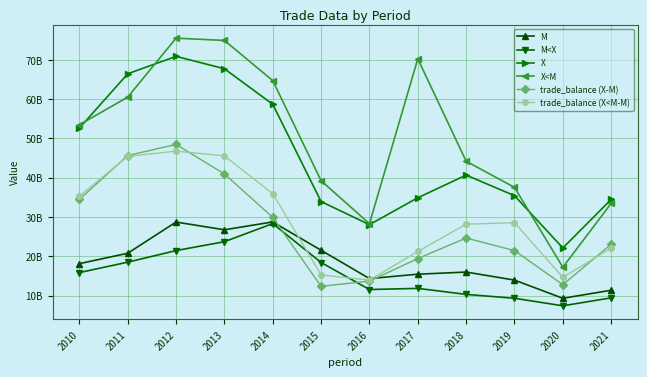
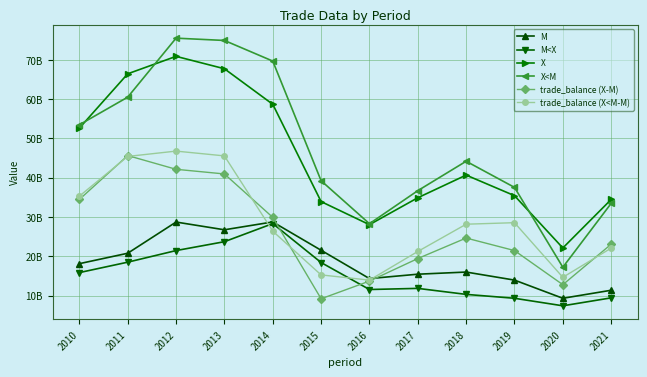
trade_balance (X-M), 2012: 48000000000 -> 42000000000
X<M, 2014: 65000000000 -> 70000000000
trade_balance (X<M-M), 2014: 36000000000 -> 26000000000
trade_balance (X-M), 2015: 12000000000 -> 9000000000
X<M, 2017: 70000000000 -> 37000000000
